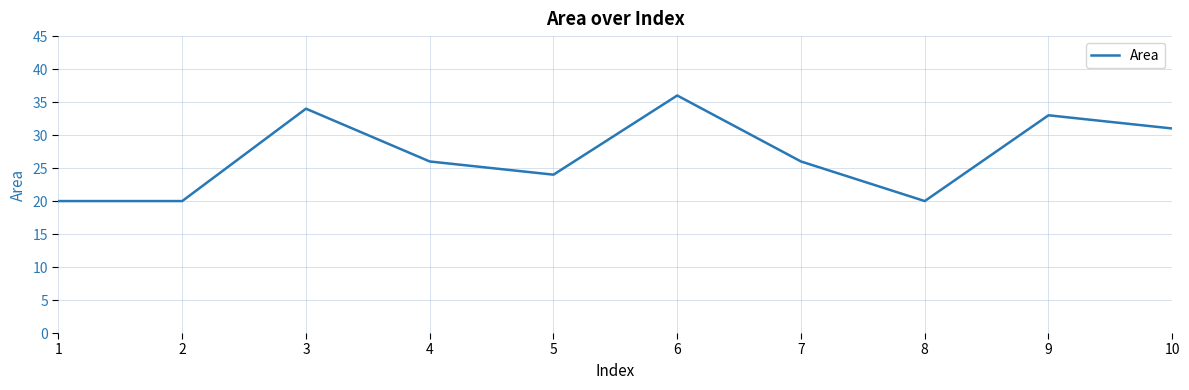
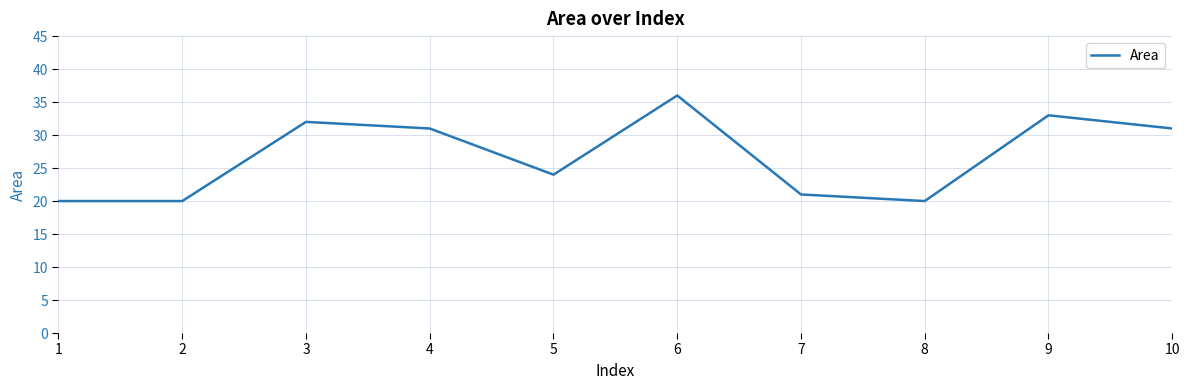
3: 34 -> 32
4: 26 -> 31
7: 26 -> 21
